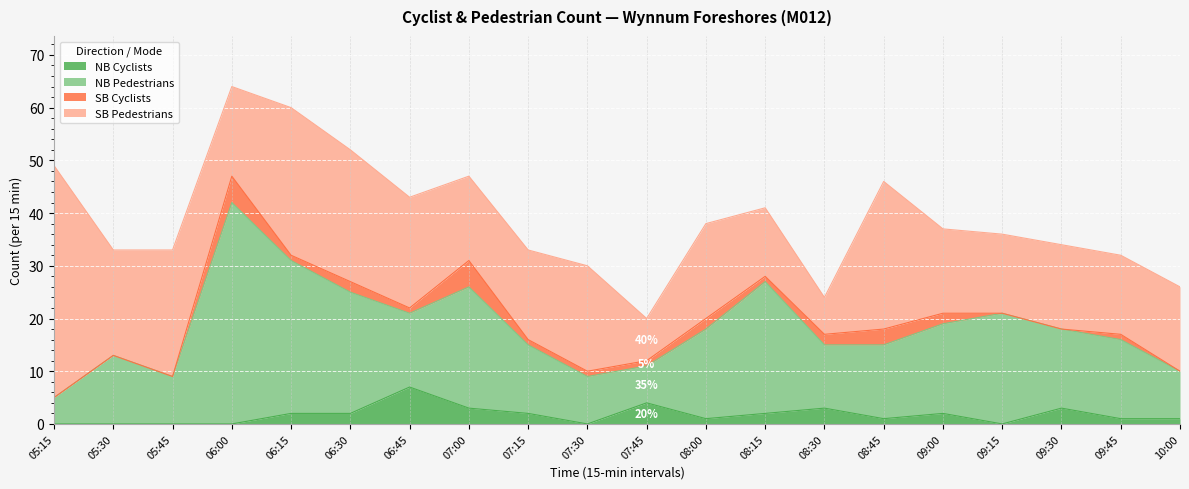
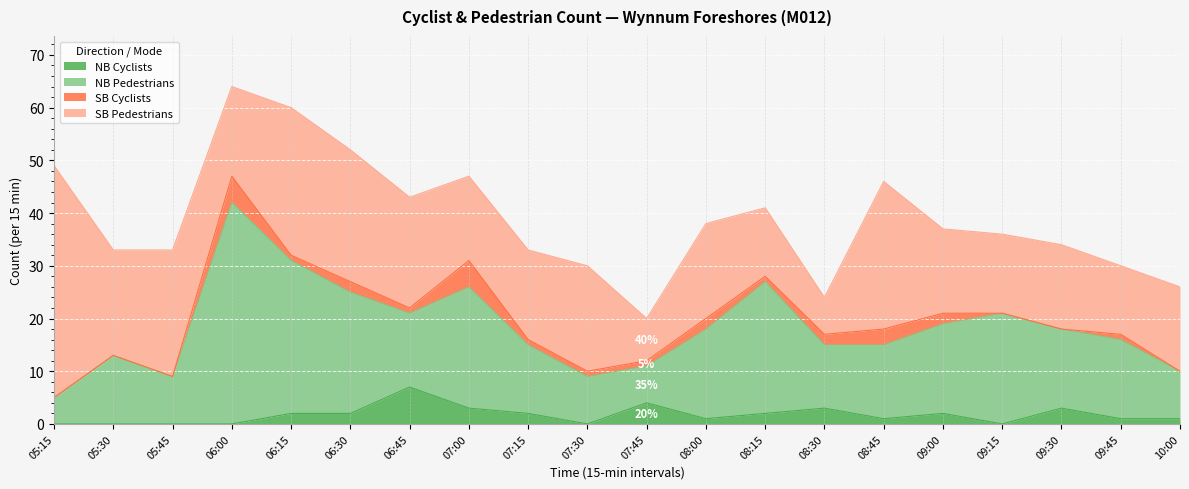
SB Pedestrians, 09:45: 15 -> 13
